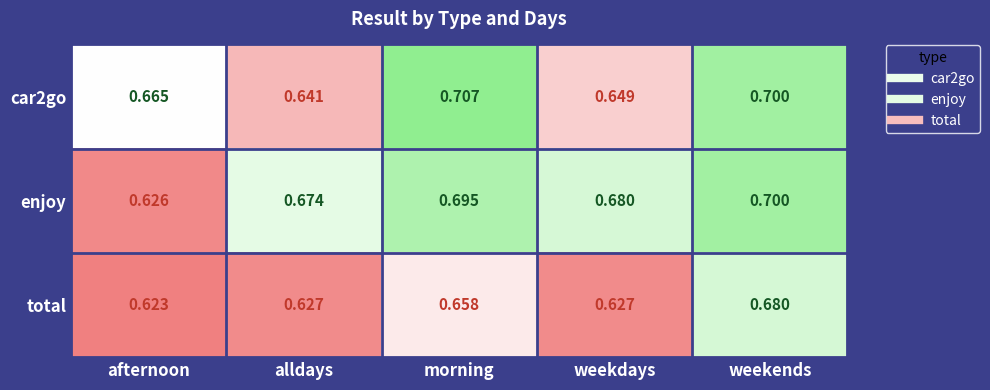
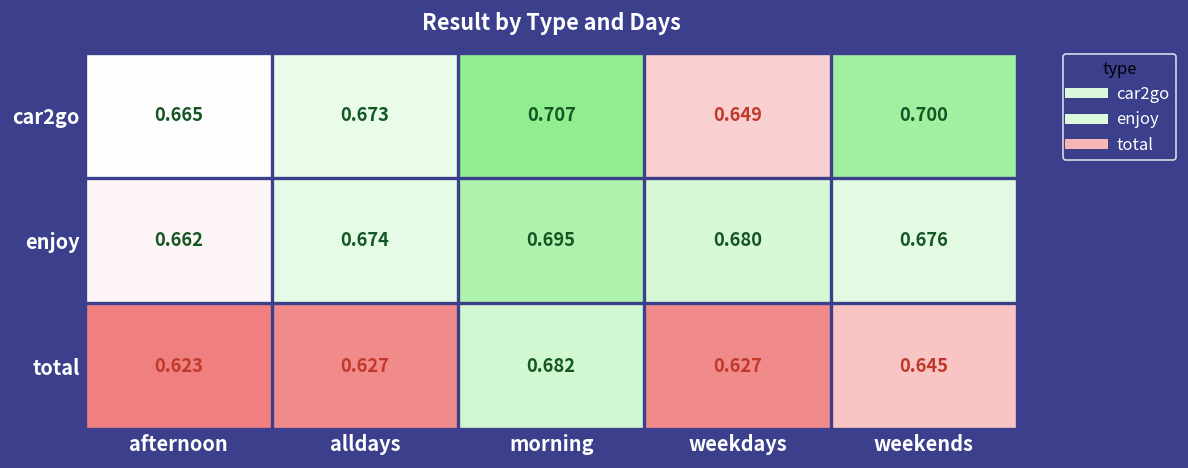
car2go, alldays: 0.641 -> 0.673
enjoy, afternoon: 0.626 -> 0.662
enjoy, weekends: 0.700 -> 0.676
total, morning: 0.658 -> 0.682
total, weekends: 0.680 -> 0.645
